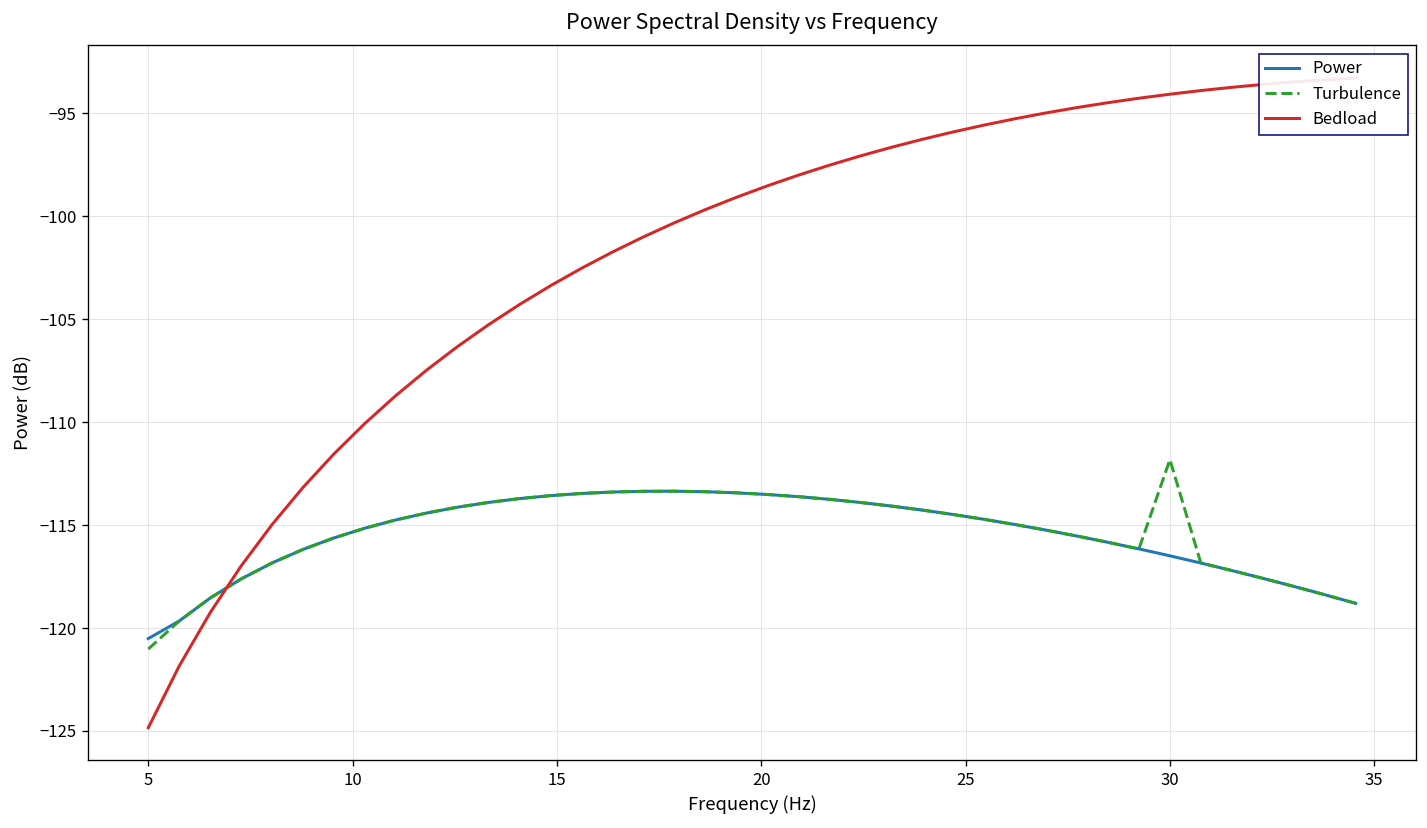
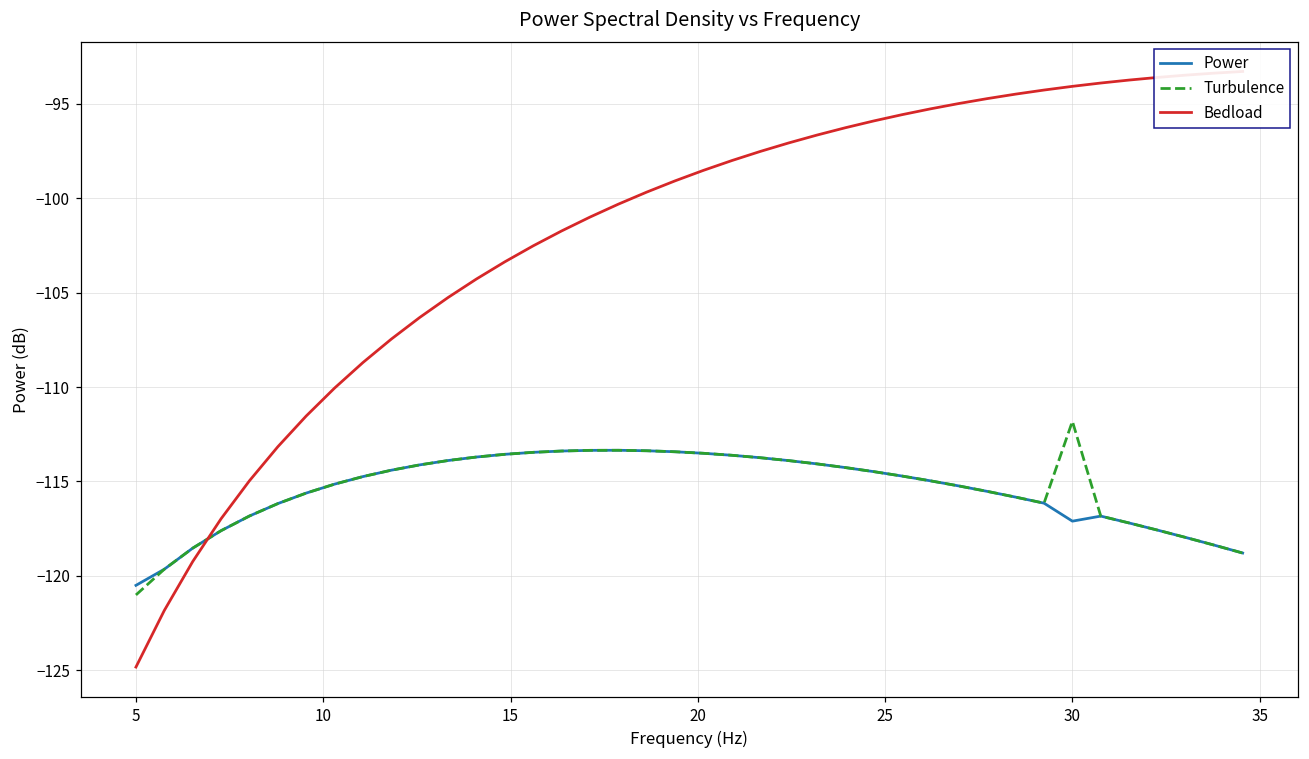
Power, 30: -116.5 -> -117.1
